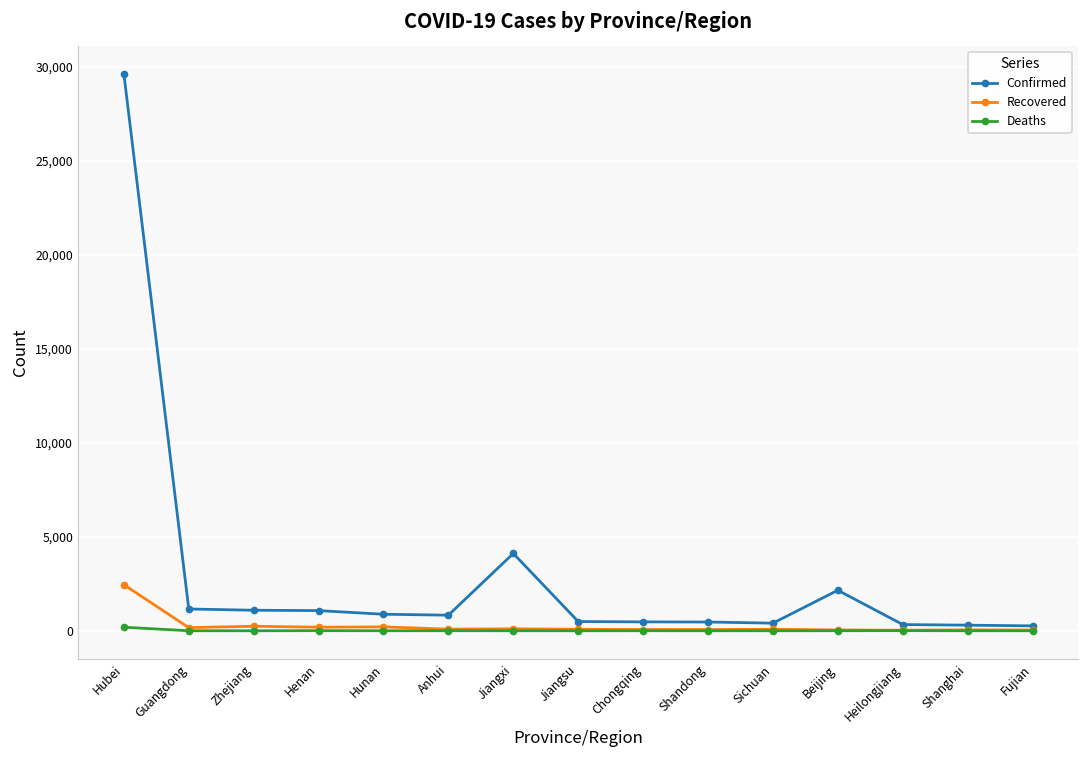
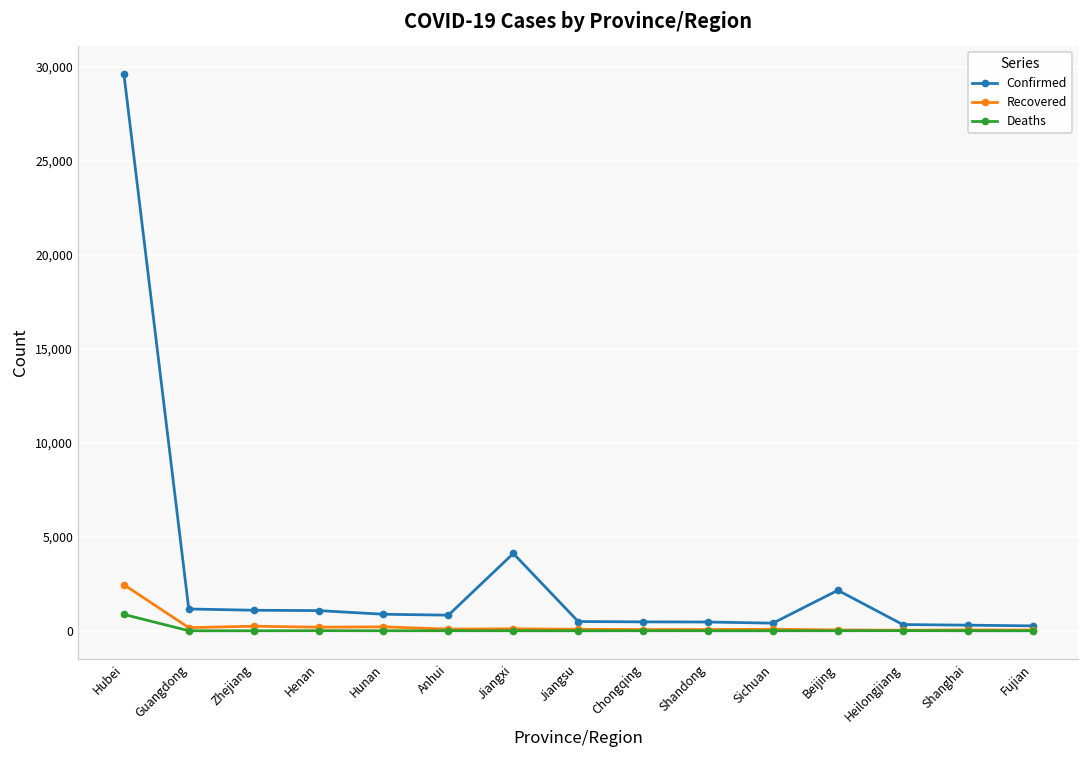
Deaths, Hubei: 200 -> 900
